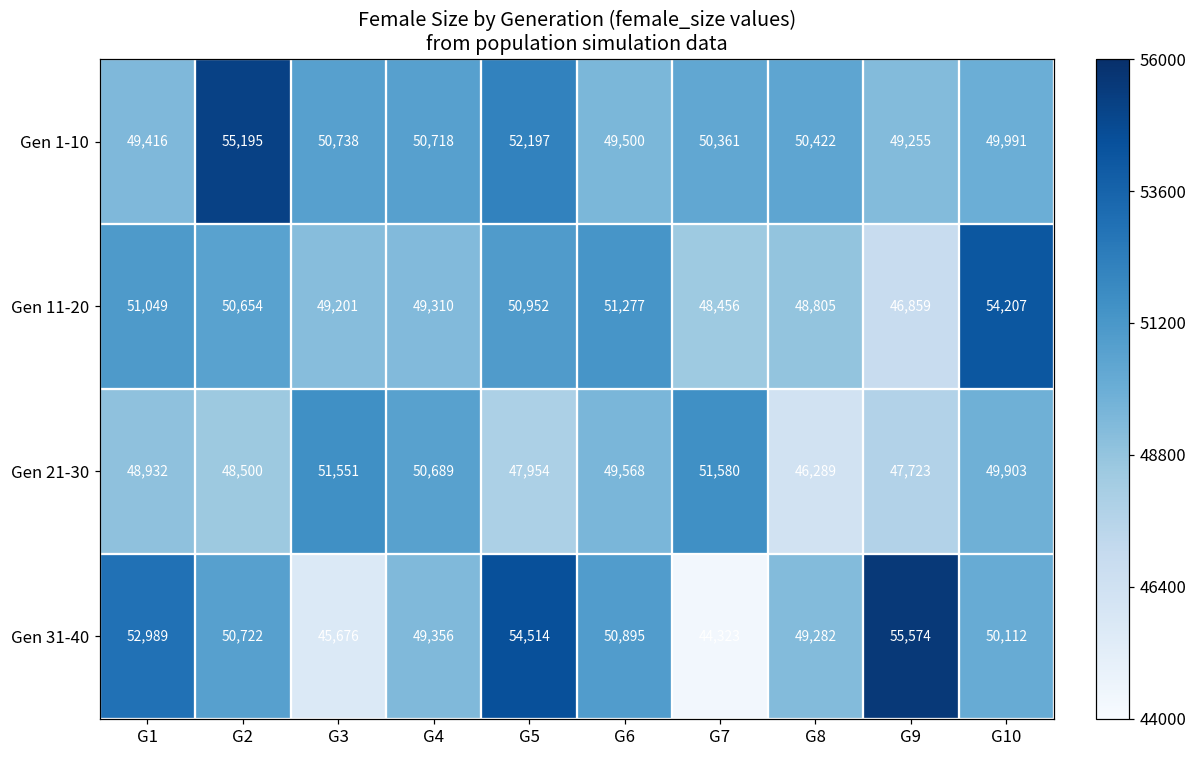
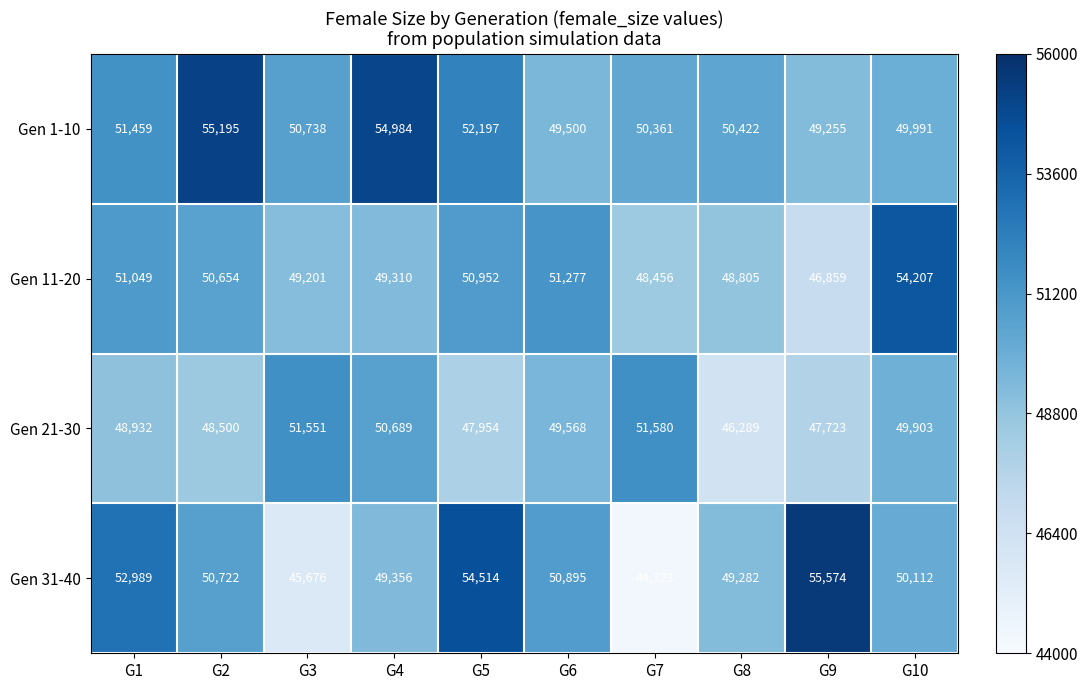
Gen 1-10, G1: 49,416 -> 51,459
Gen 1-10, G4: 50,718 -> 54,984
